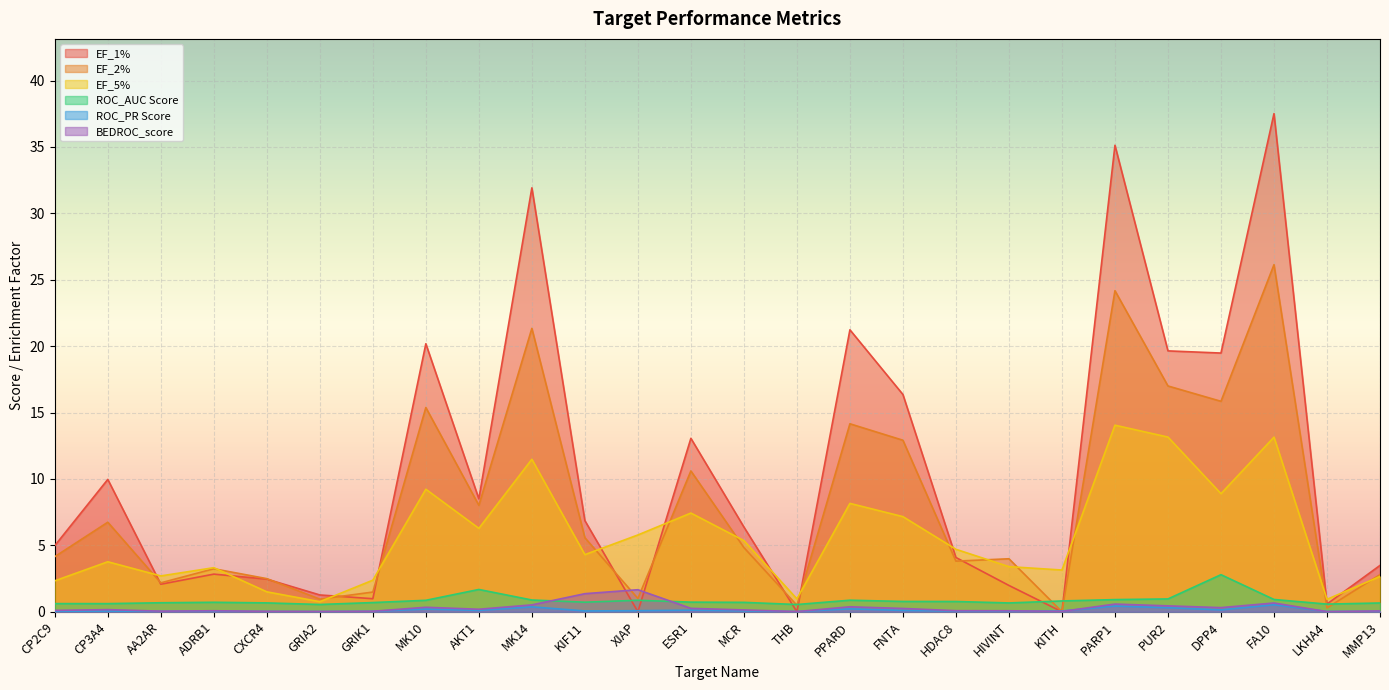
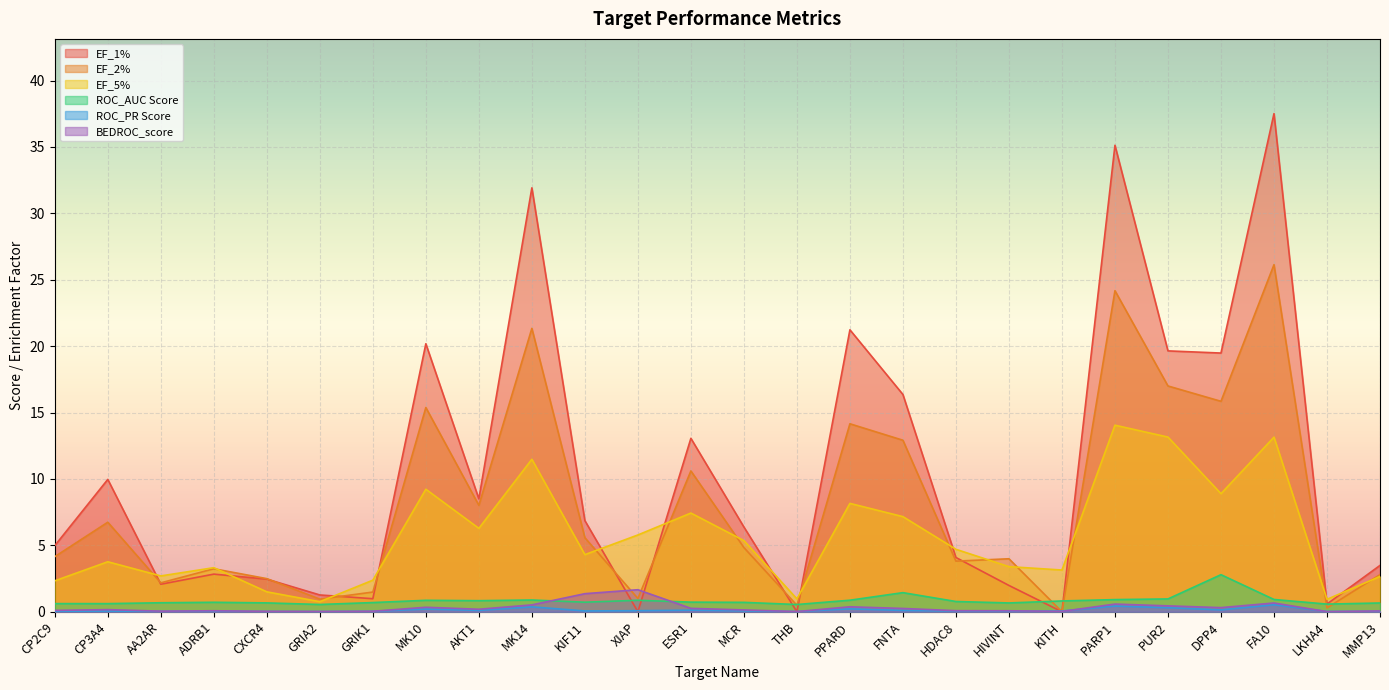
ROC_AUC Score, AKT1: 1.7 -> 0.8
ROC_AUC Score, FNTA: 0.8 -> 1.4
